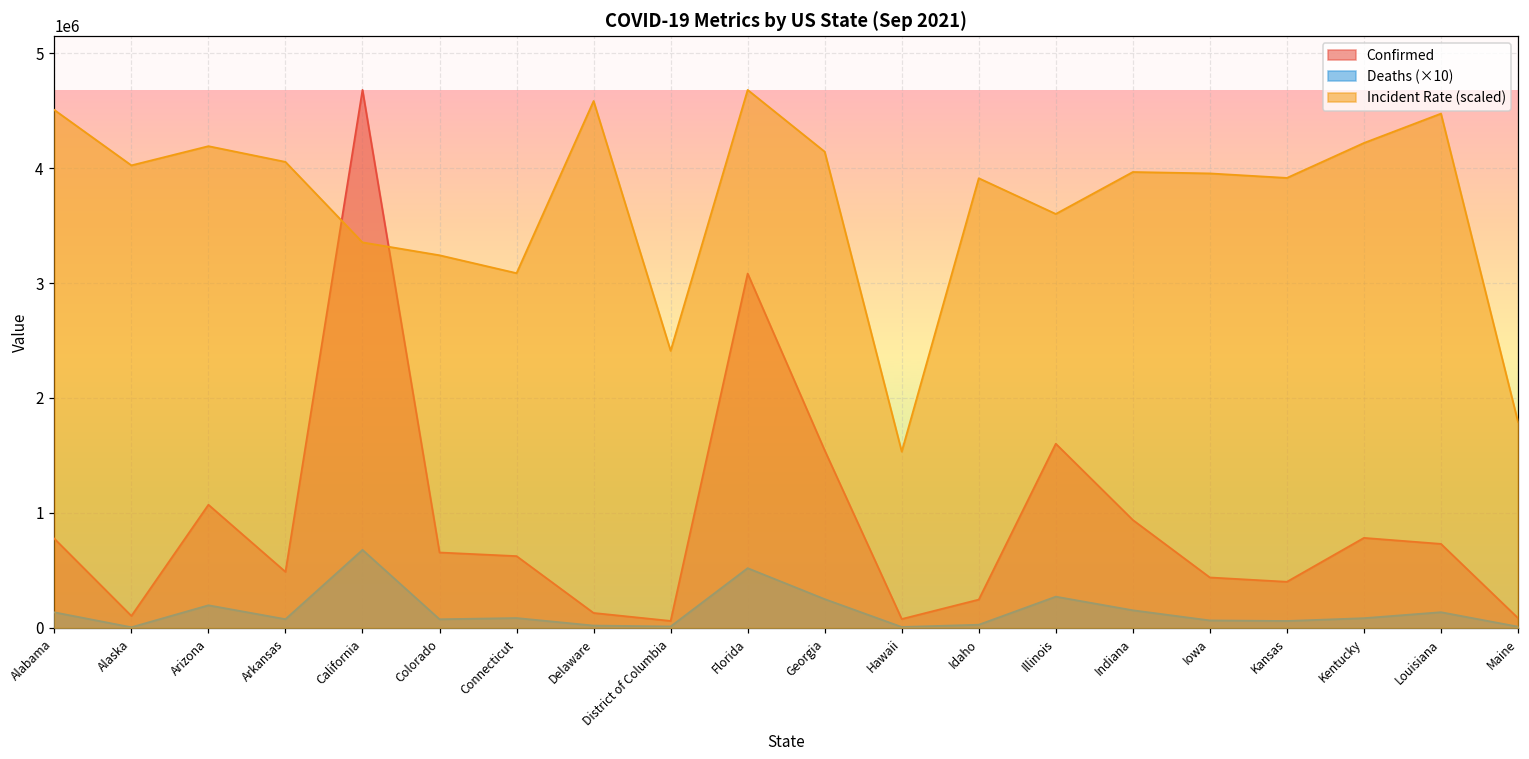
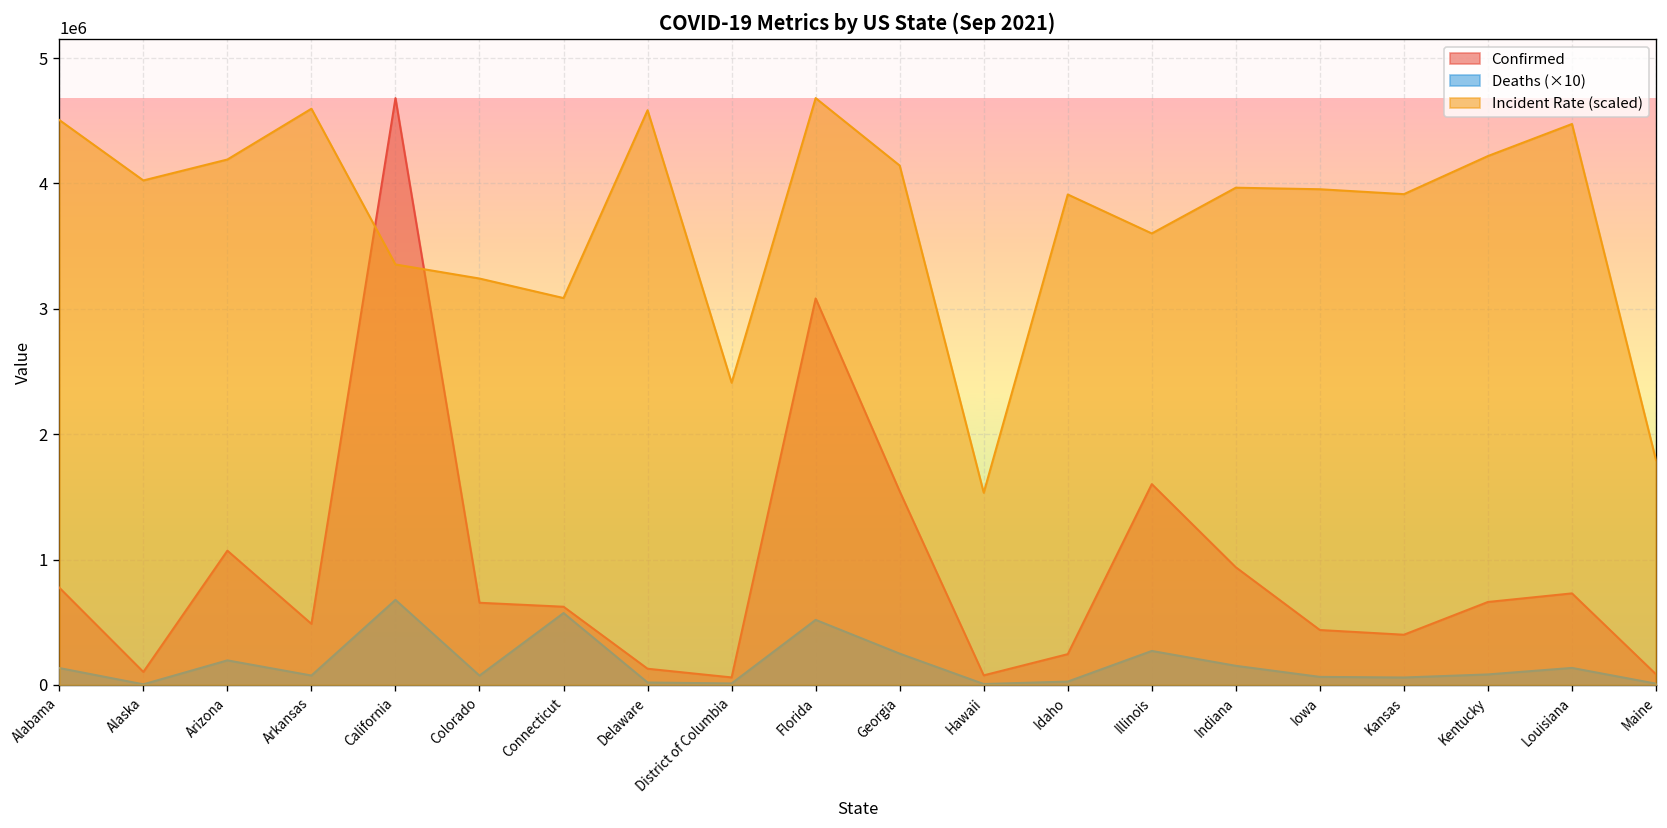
Incident Rate (scaled), Arkansas: 4050000 -> 4600000
Deaths (×10), Connecticut: 80000 -> 570000
Confirmed, Kentucky: 780000 -> 660000
